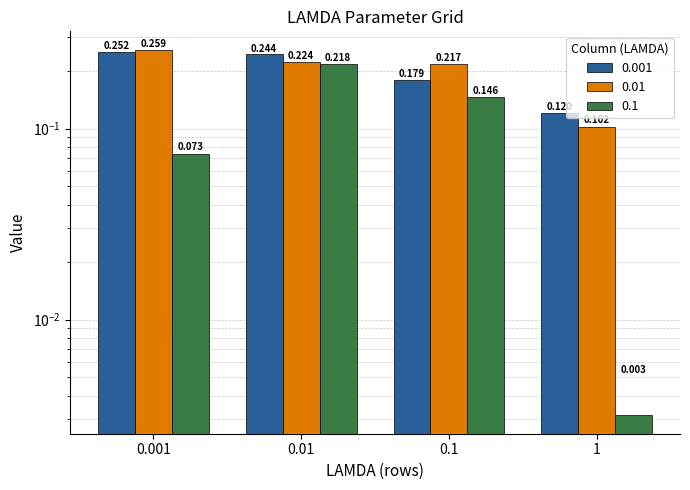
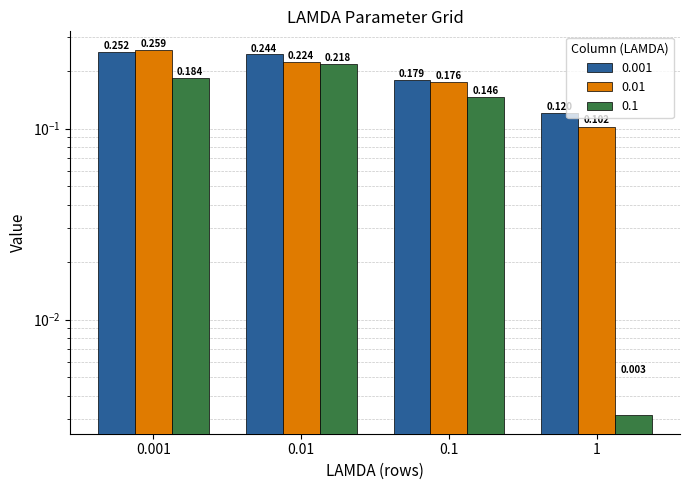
0.1, 0.001: 0.073 -> 0.184
0.01, 0.1: 0.217 -> 0.176
